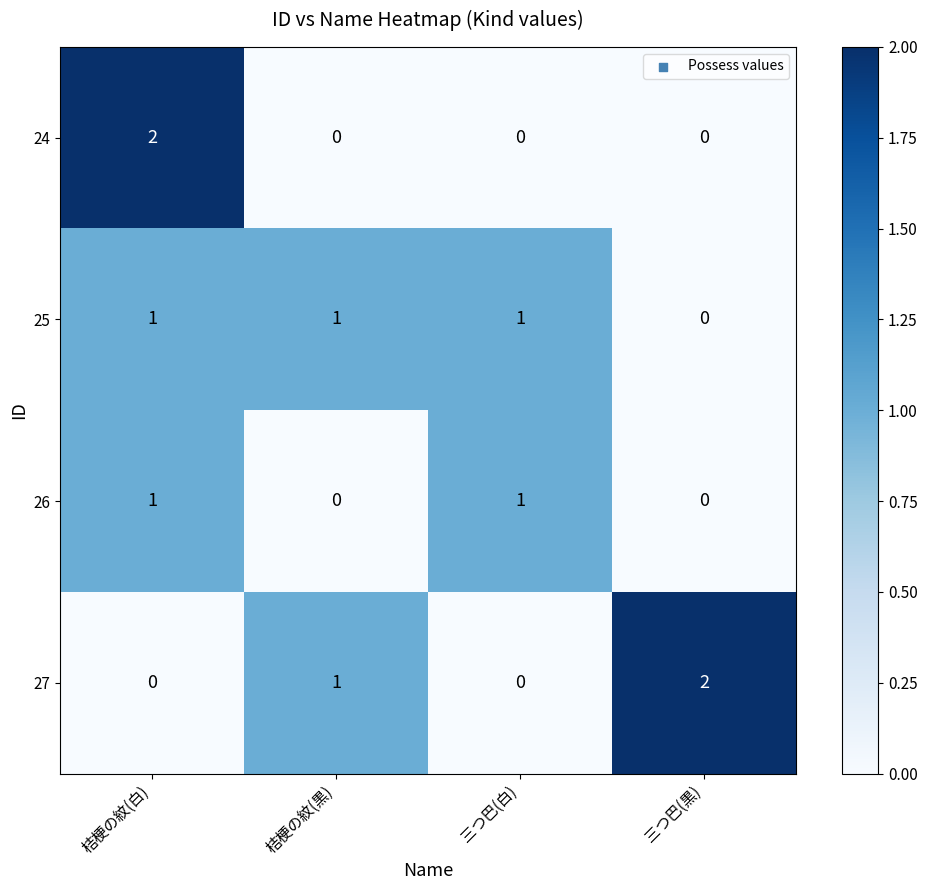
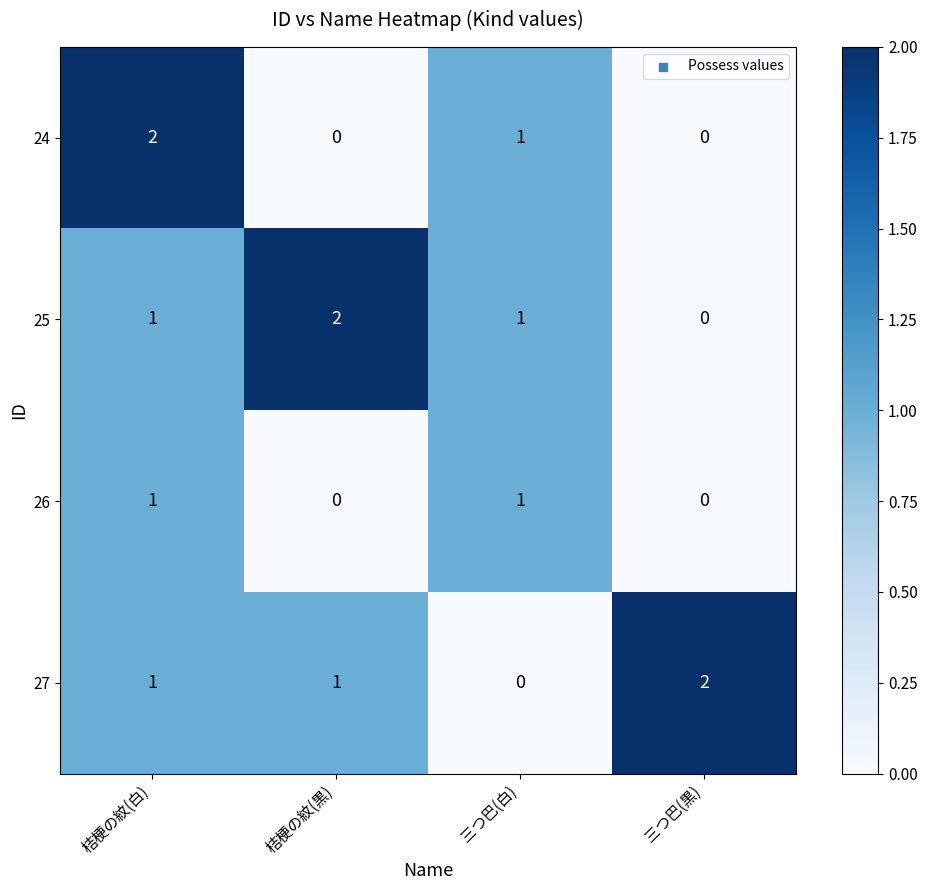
24, 三つ巴(白): 0 -> 1
25, 桔梗の紋(黒): 1 -> 2
27, 桔梗の紋(白): 0 -> 1
